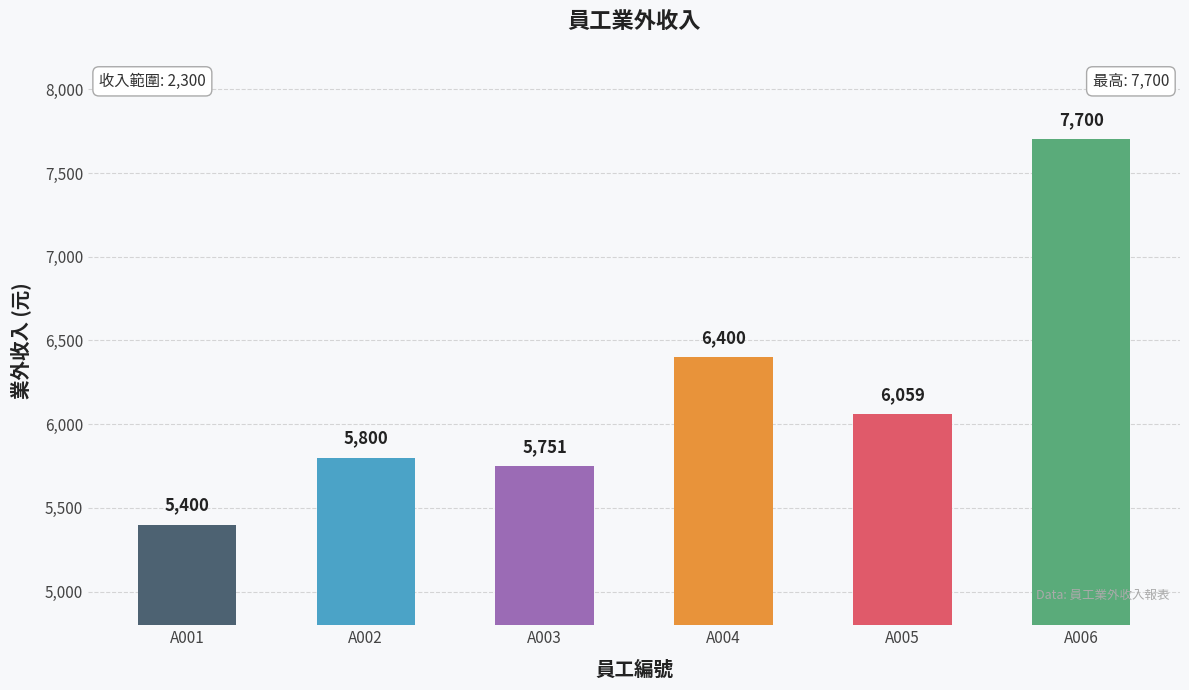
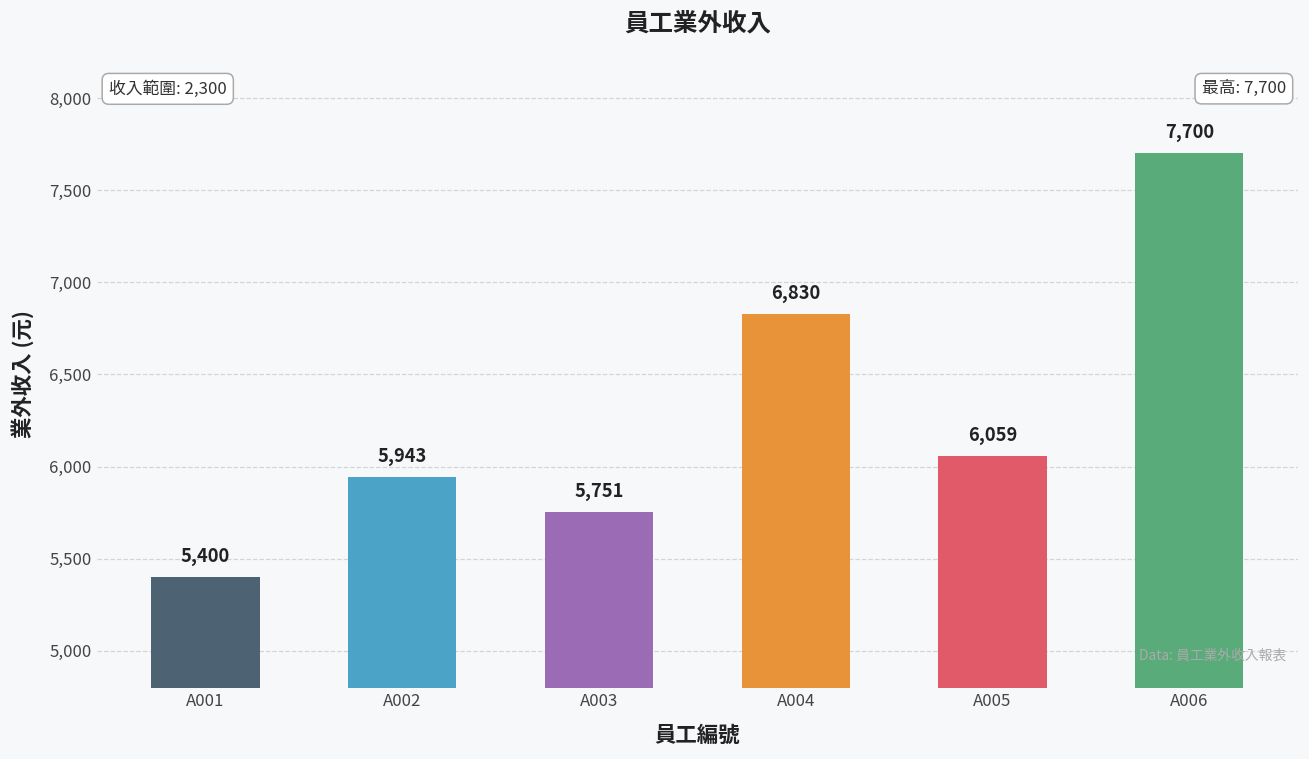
A002: 5,800 -> 5,943
A004: 6,400 -> 6,830
